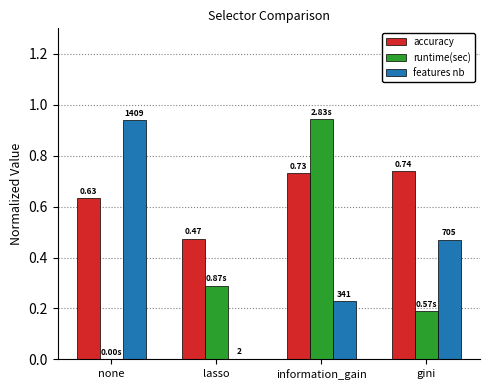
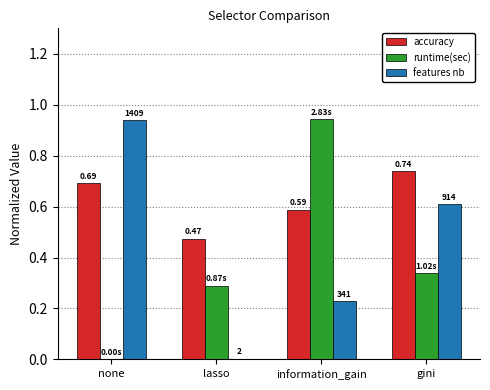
accuracy, none: 0.63 -> 0.69
accuracy, information_gain: 0.73 -> 0.59
runtime(sec), gini: 0.57s -> 1.02s
features nb, gini: 705 -> 914
